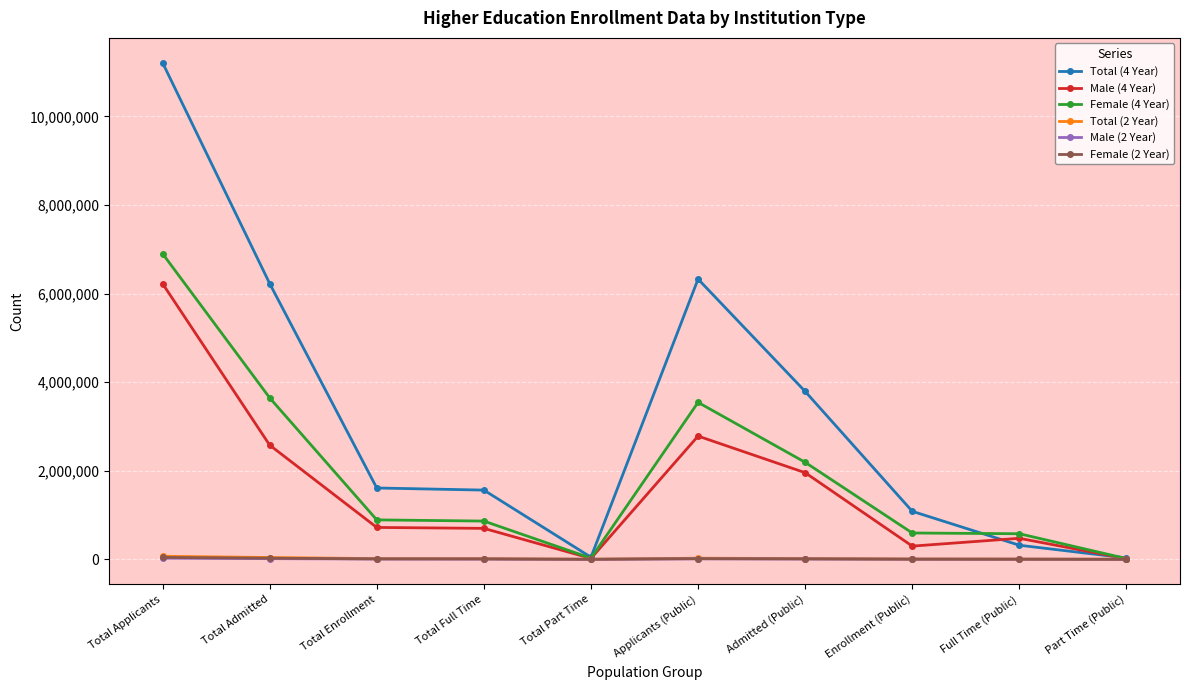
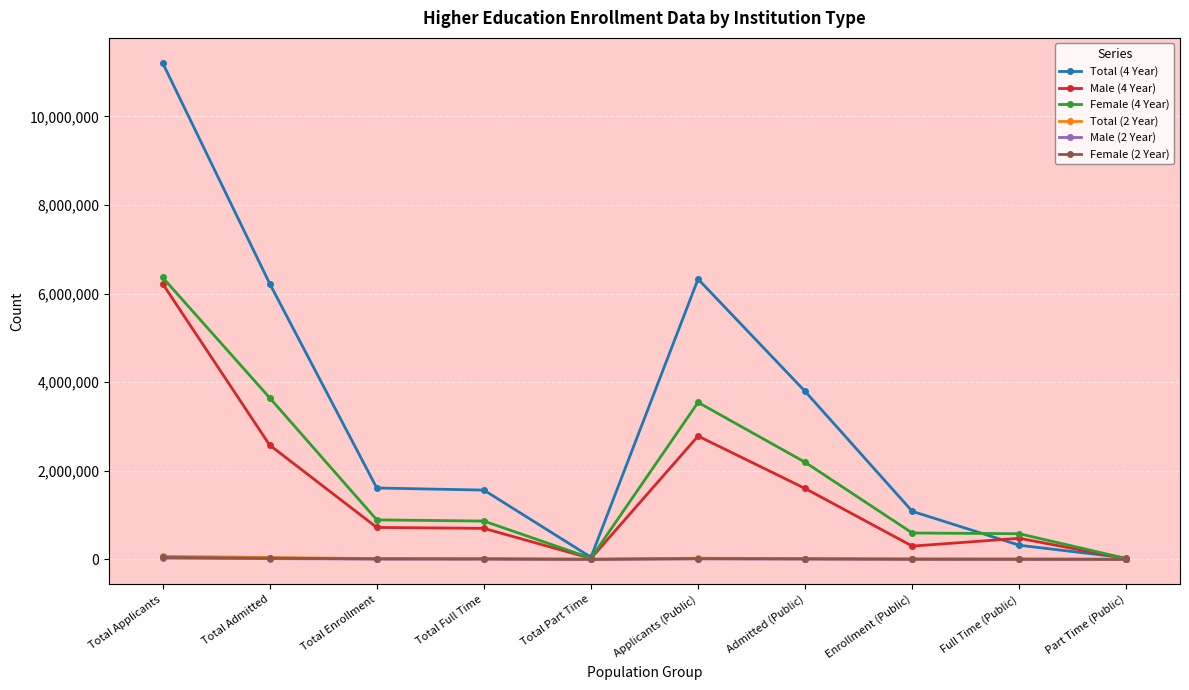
Female (4 Year), Total Applicants: 6,900,000 -> 6,400,000
Male (4 Year), Admitted (Public): 2,000,000 -> 1,600,000
